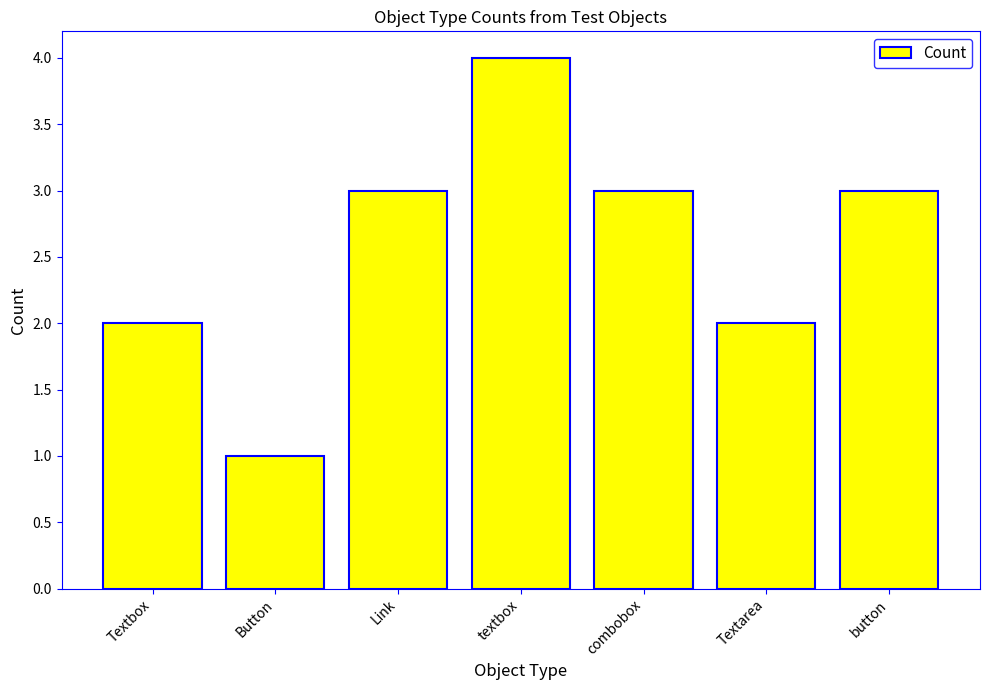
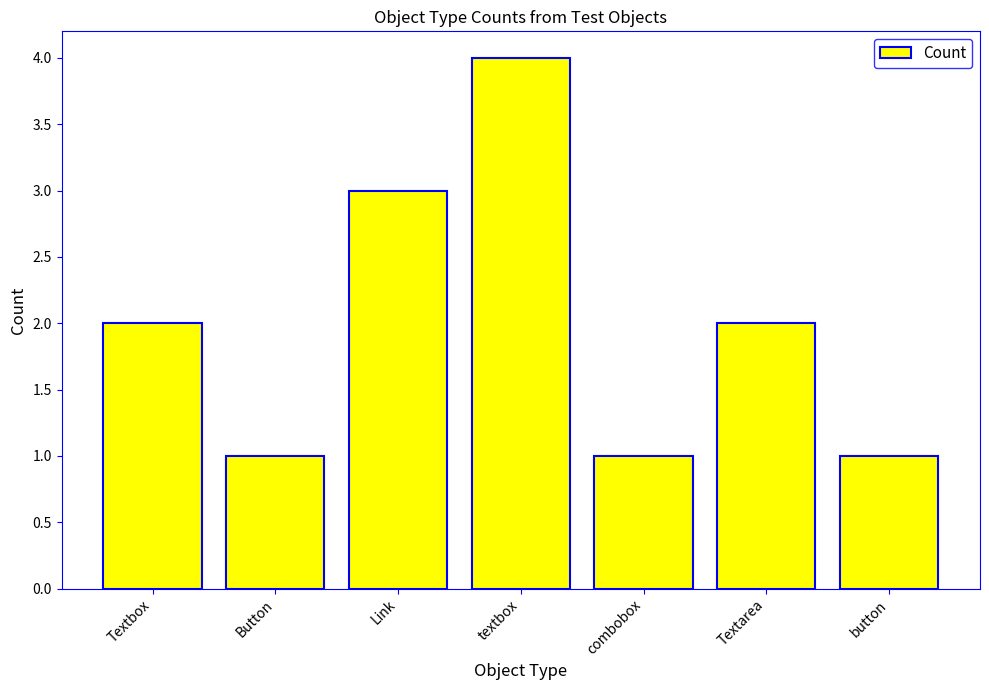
combobox: 3 -> 1
button: 3 -> 1
